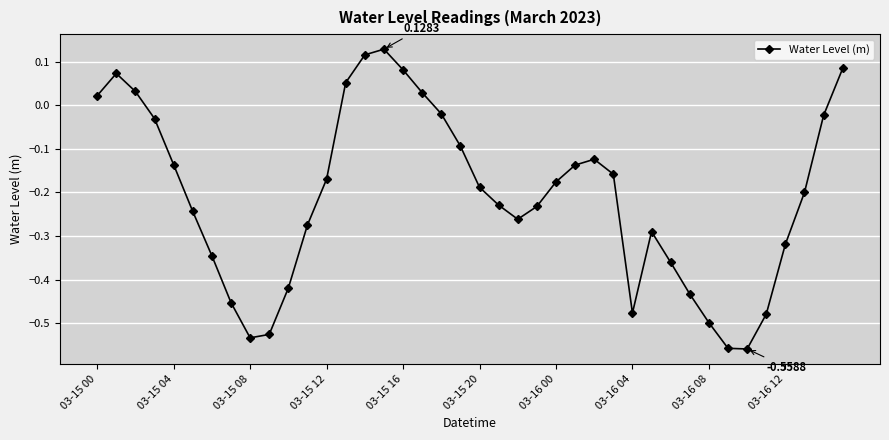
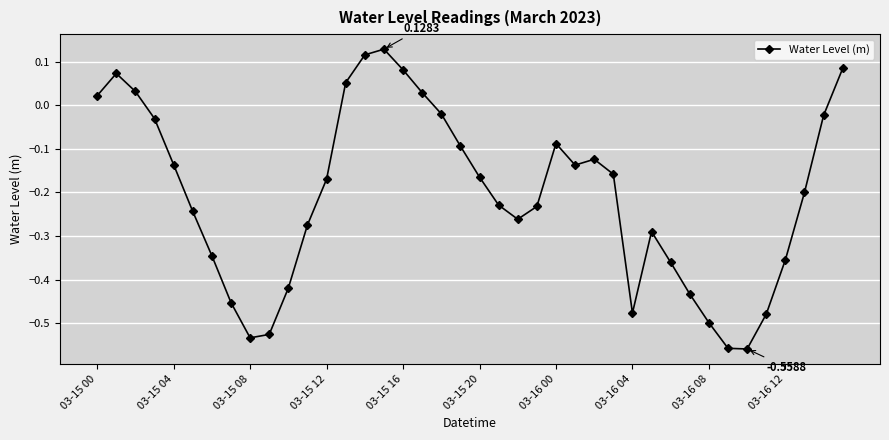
03-15 20: -0.19 -> -0.16
03-16 00: -0.18 -> -0.09
03-16 12: -0.32 -> -0.35
